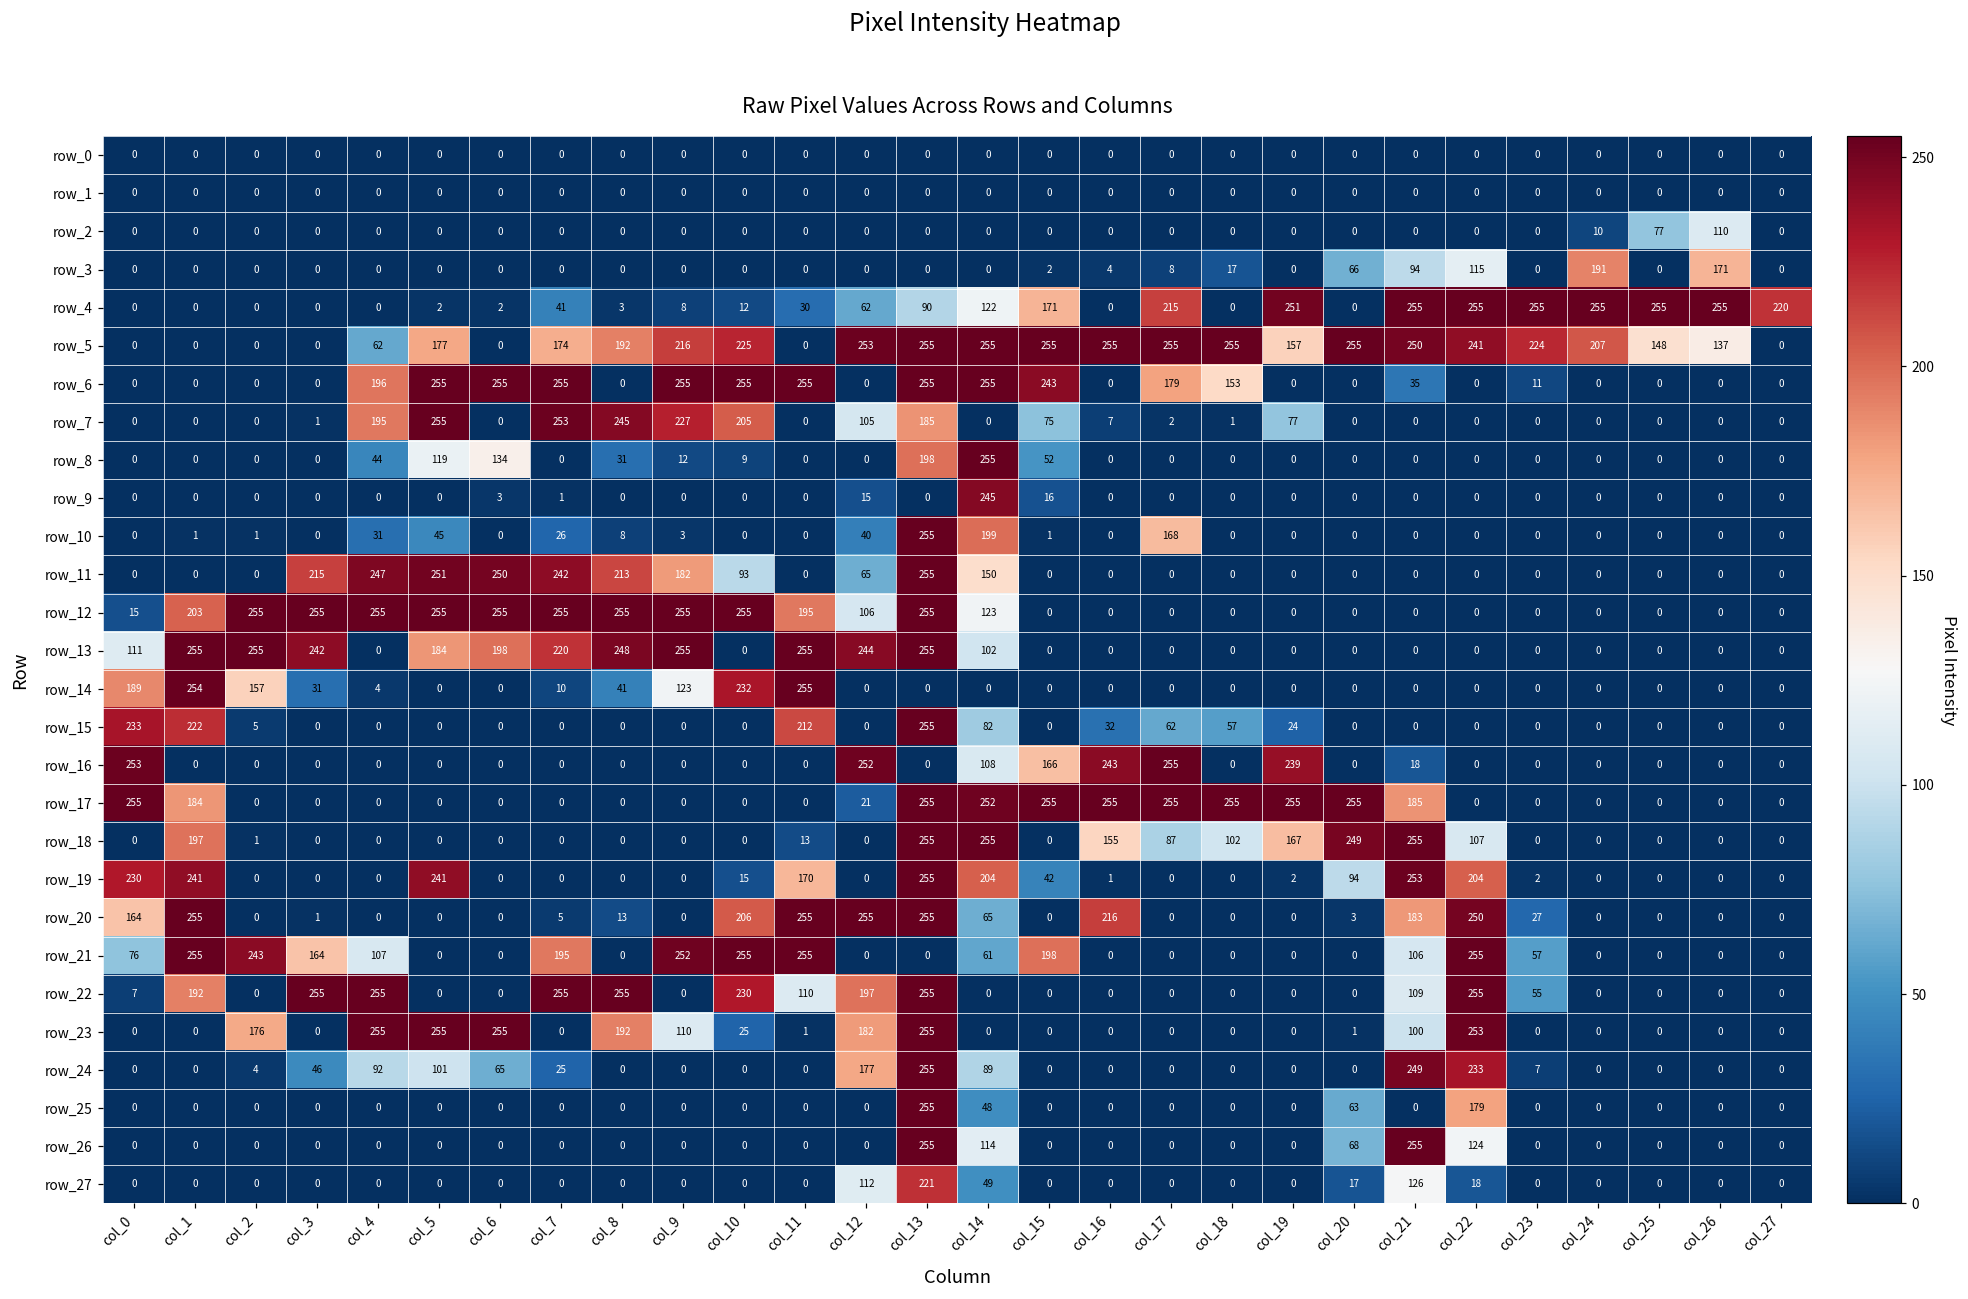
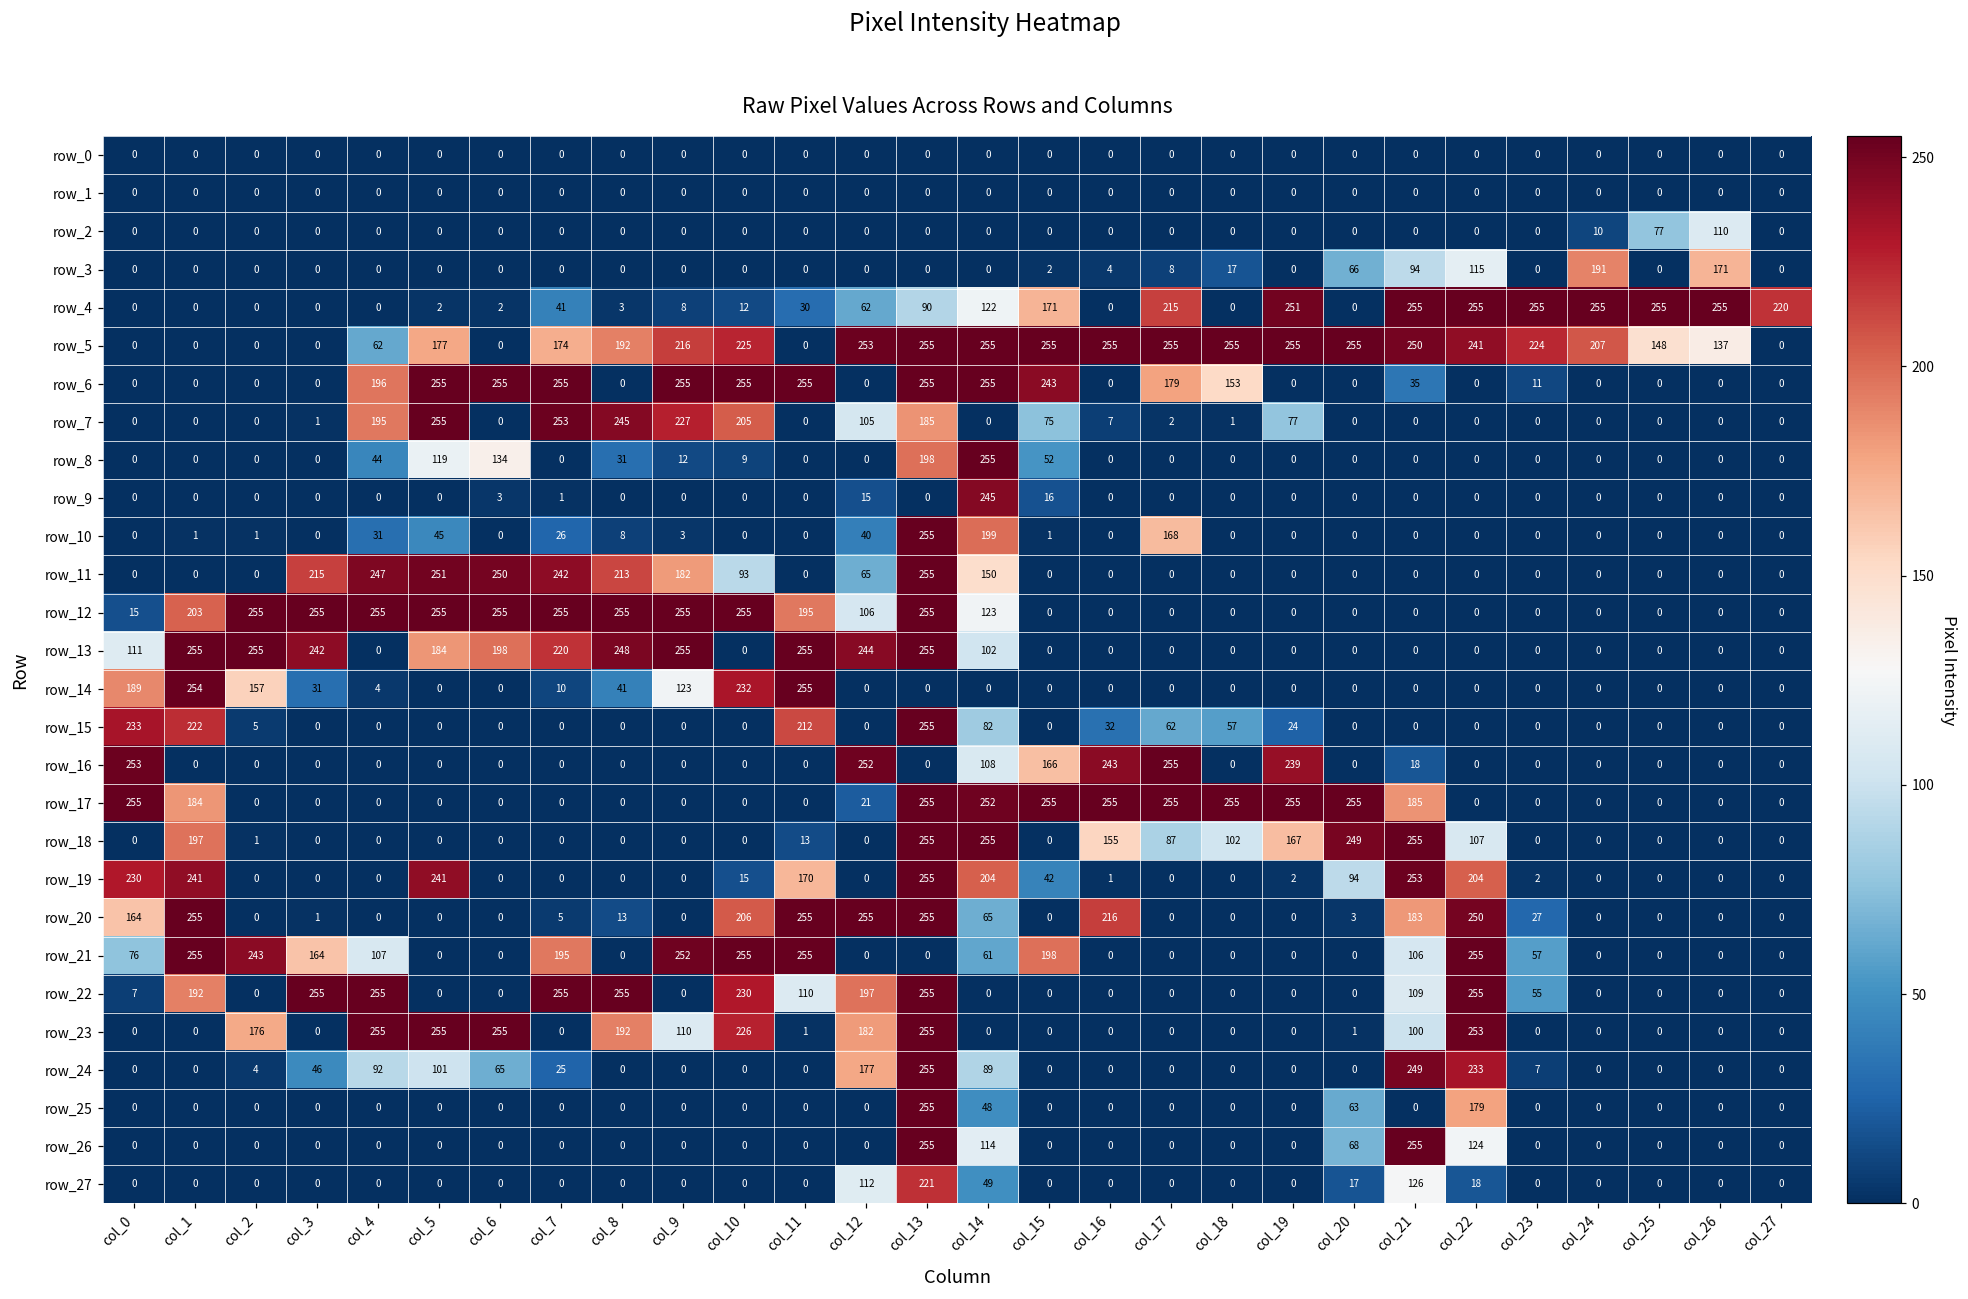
row_5, col_19: 157 -> 255
row_23, col_10: 25 -> 226
